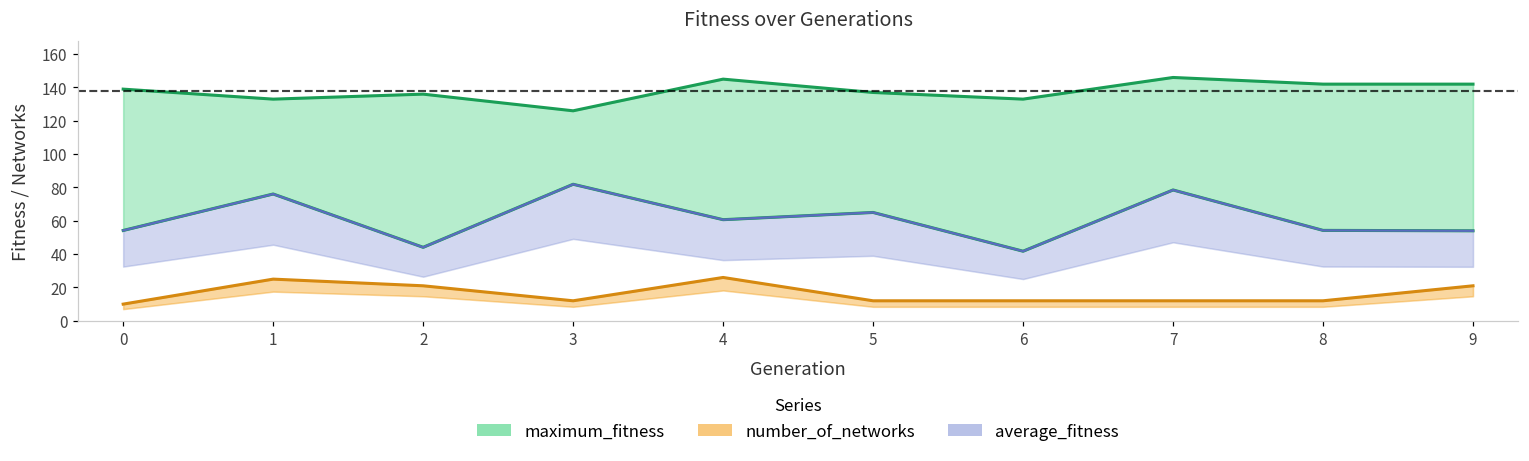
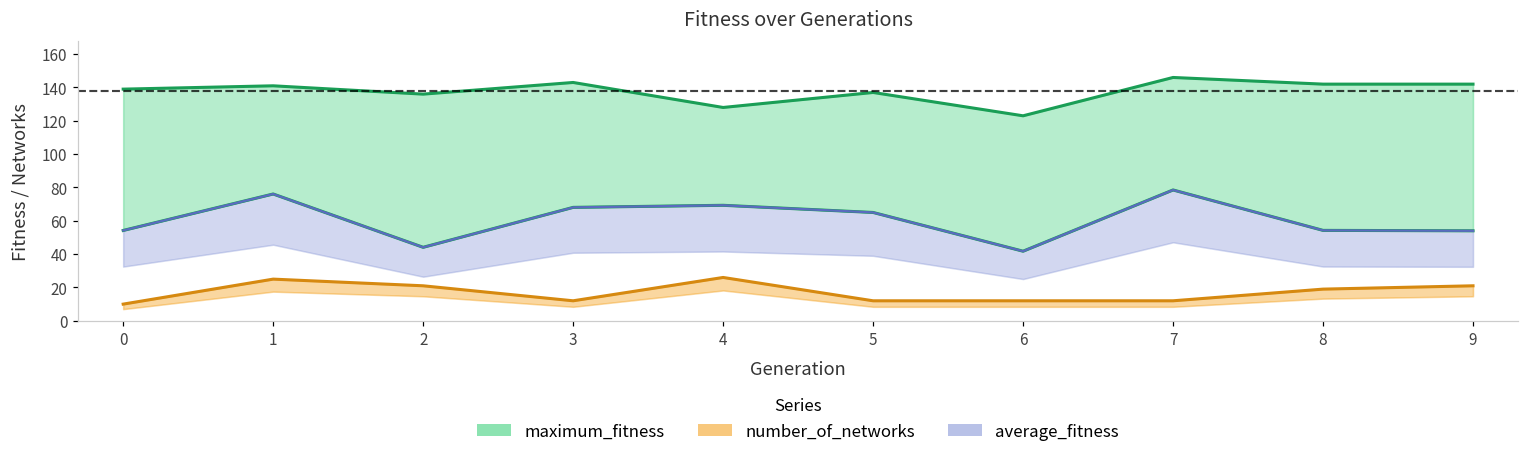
maximum_fitness, 1: 133 -> 141
maximum_fitness, 3: 126 -> 143
average_fitness, 3: 82 -> 68
maximum_fitness, 4: 145 -> 128
average_fitness, 4: 61 -> 69
maximum_fitness, 6: 133 -> 123
number_of_networks, 8: 12 -> 19
